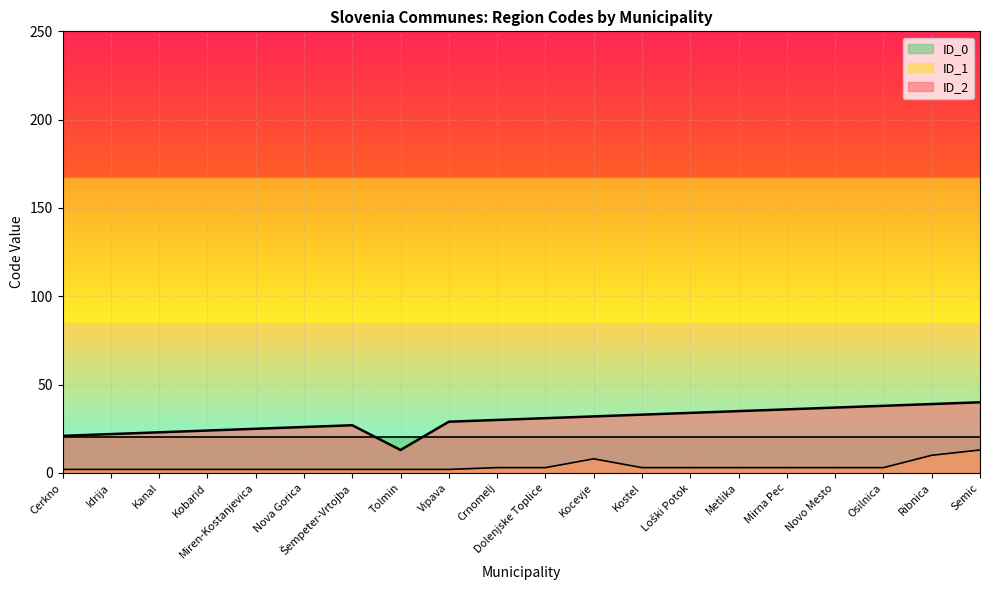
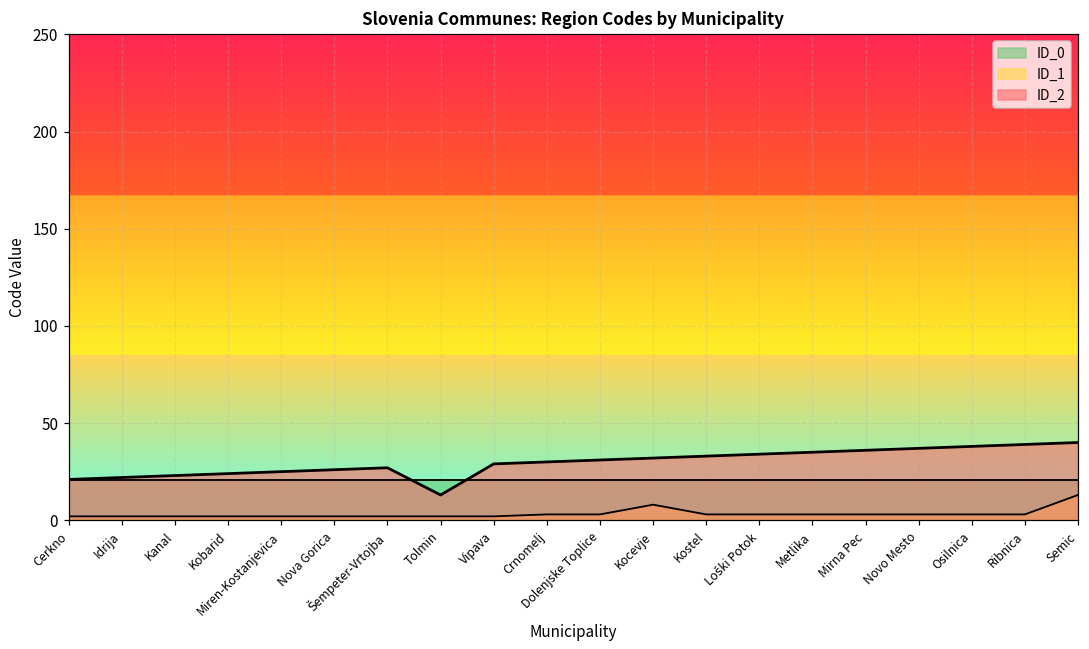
ID_1, Ribnica: 10 -> 3
